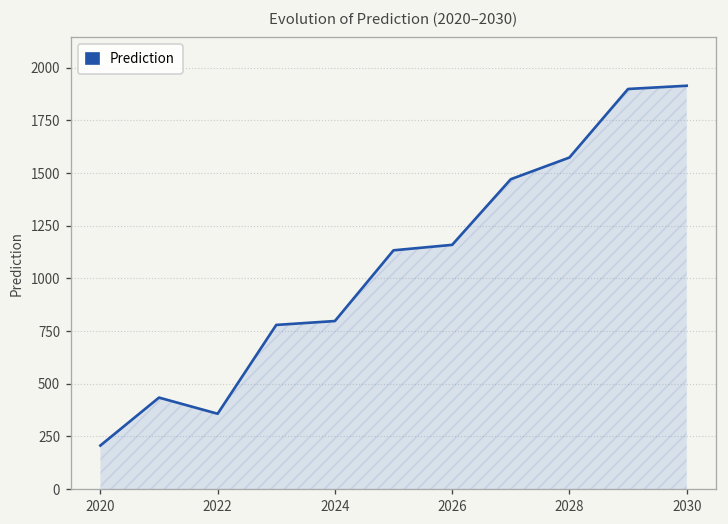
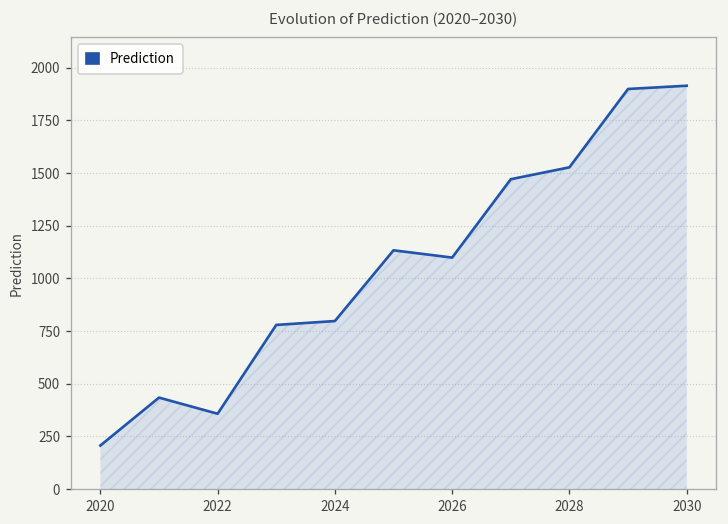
2026: 1160 -> 1100
2028: 1570 -> 1530
